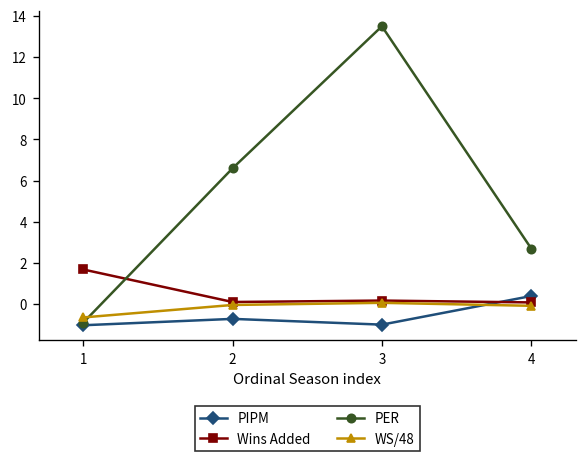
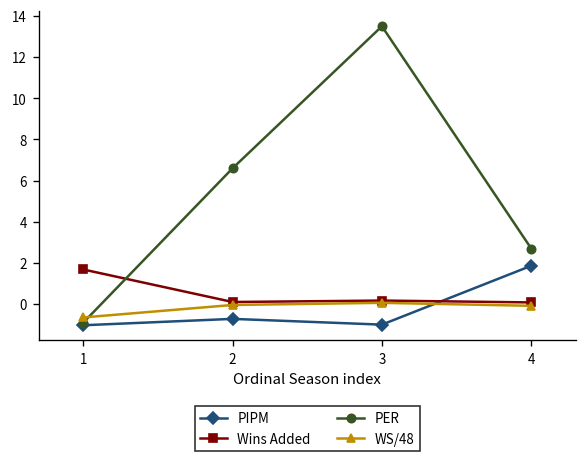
PIPM, 4: 0.4 -> 1.9
